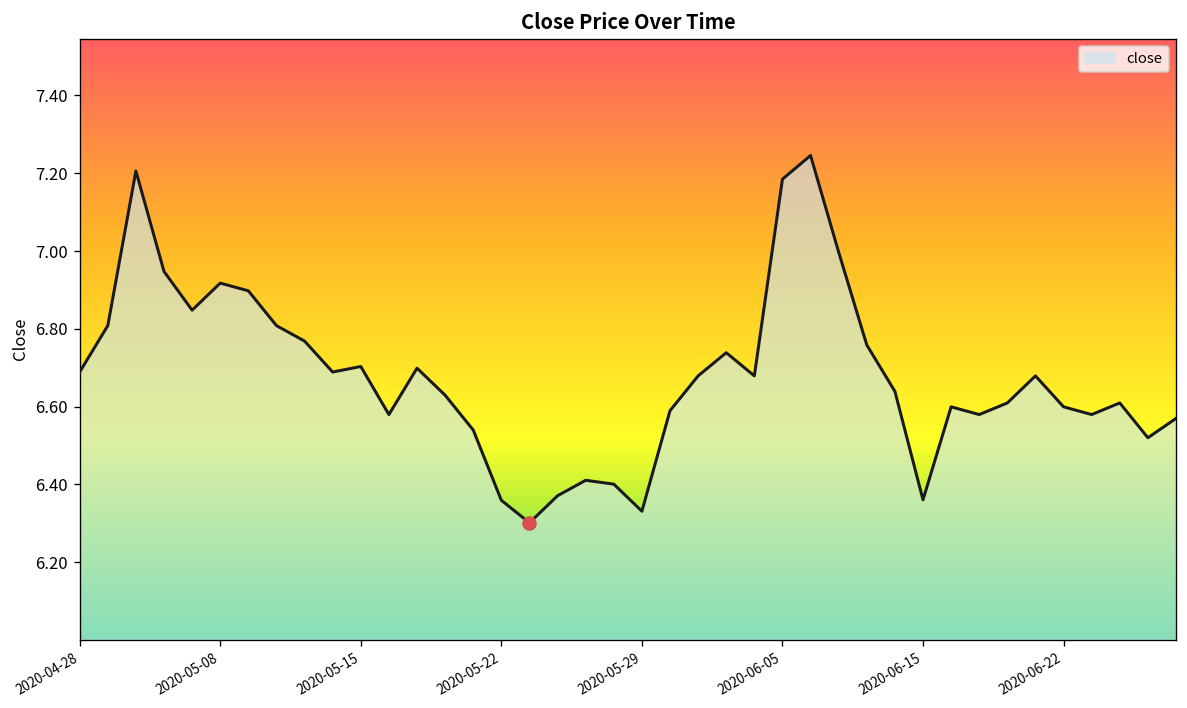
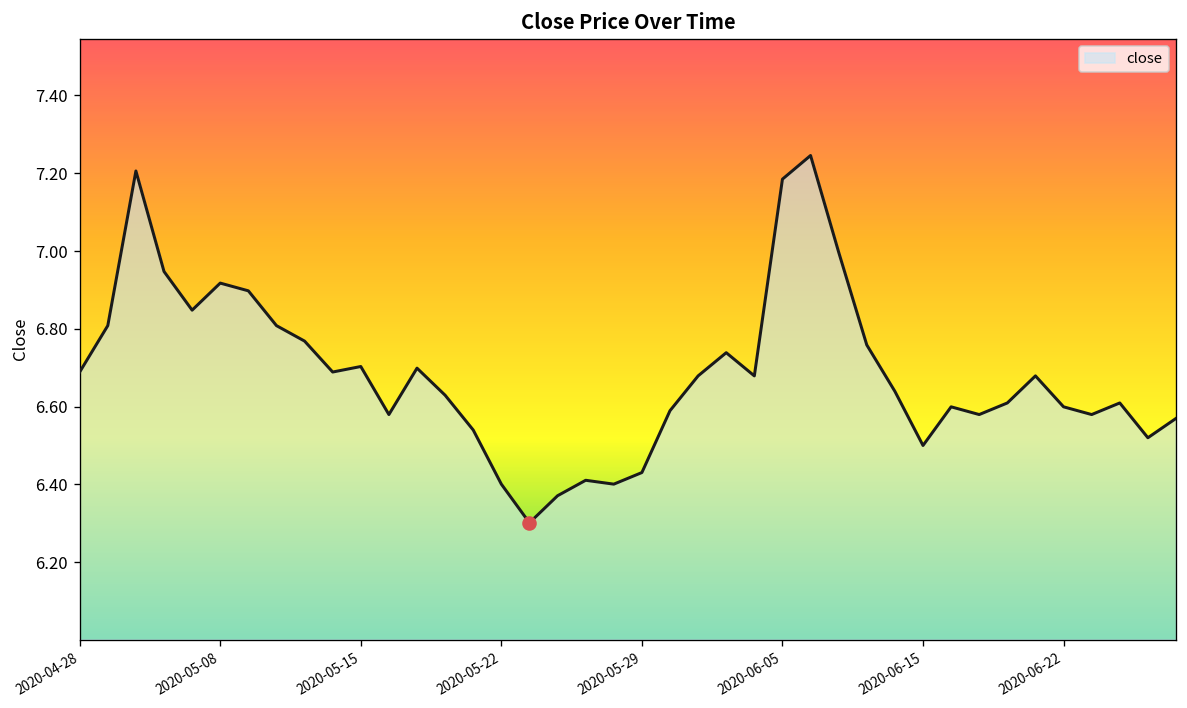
close, 2020-05-22: 6.36 -> 6.40
close, 2020-05-29: 6.33 -> 6.43
close, 2020-06-15: 6.36 -> 6.50
